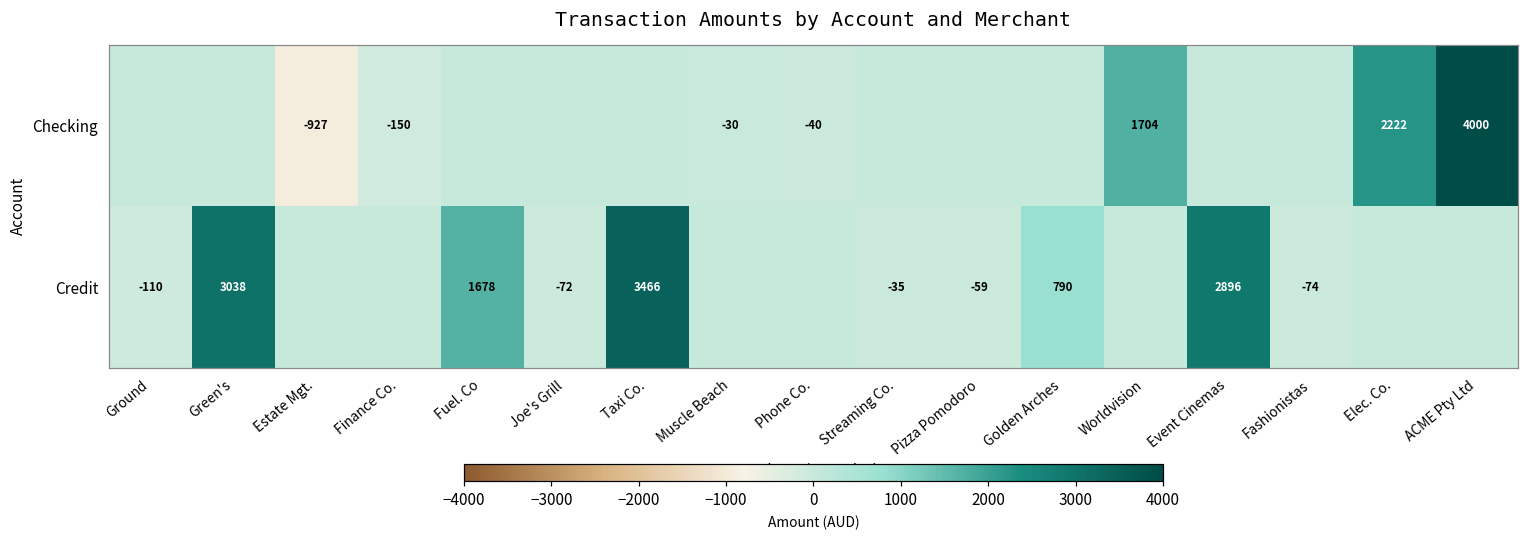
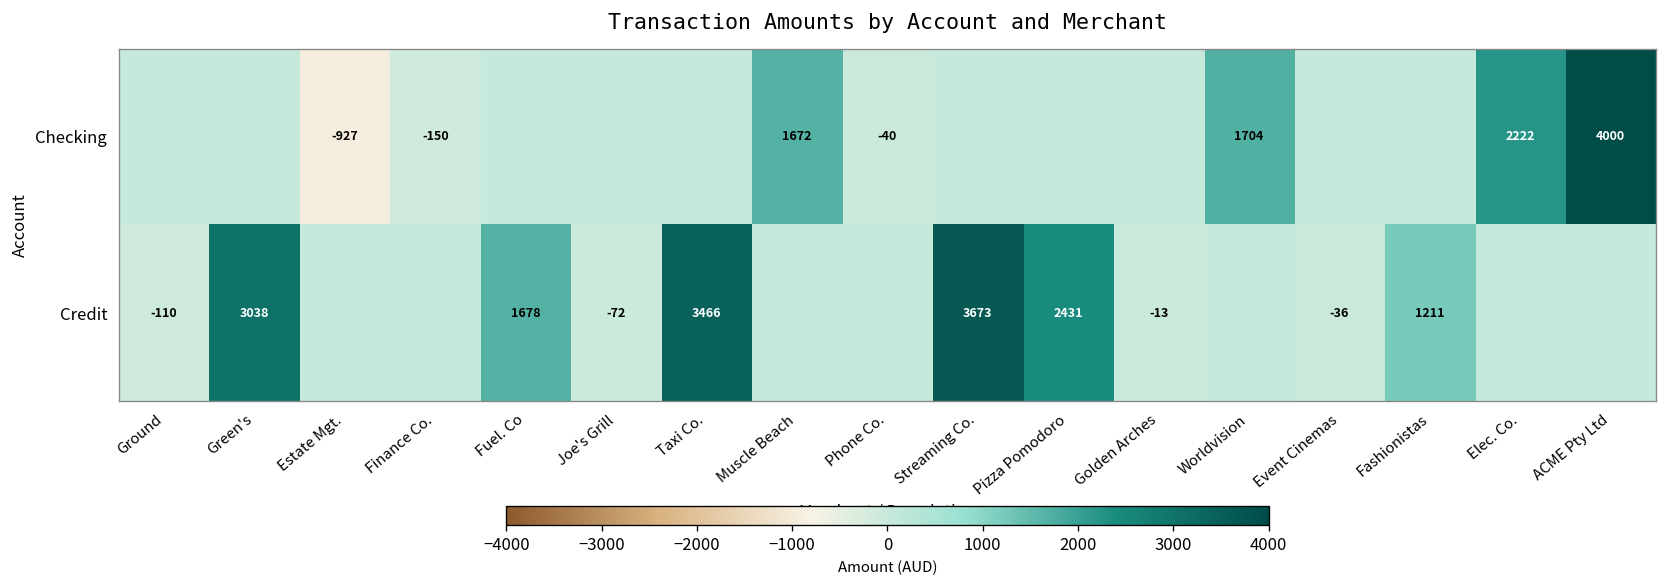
Checking, Muscle Beach: -30 -> 1672
Credit, Streaming Co.: -35 -> 3673
Credit, Pizza Pomodoro: -59 -> 2431
Credit, Golden Arches: 790 -> -13
Credit, Event Cinemas: 2896 -> -36
Credit, Fashionistas: -74 -> 1211
